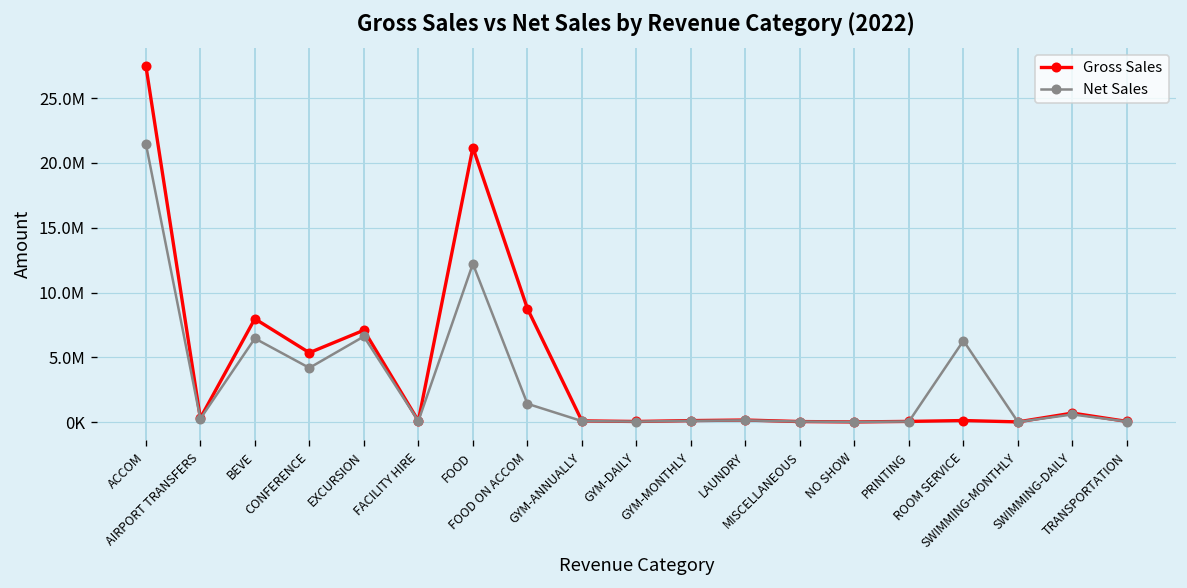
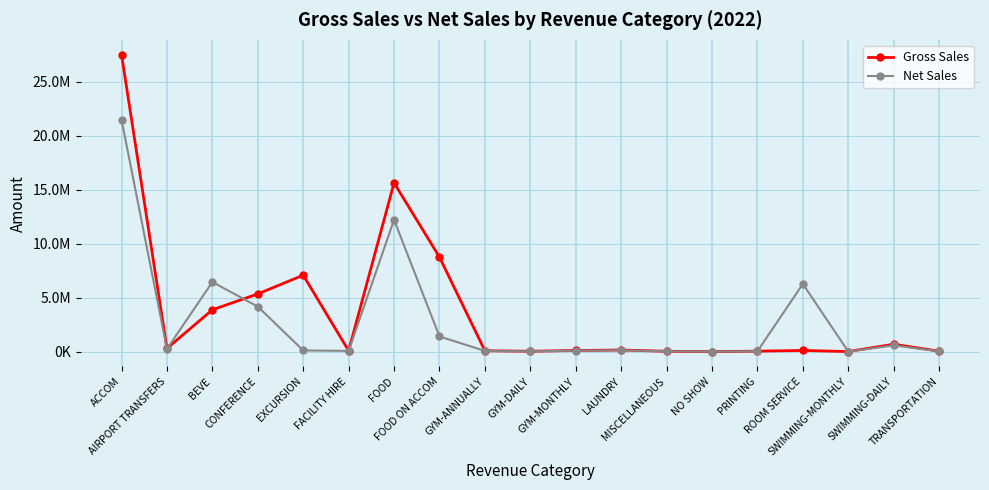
Gross Sales, BEVE: 8000000 -> 3900000
Net Sales, EXCURSION: 6600000 -> 100000
Gross Sales, FOOD: 21200000 -> 15600000
